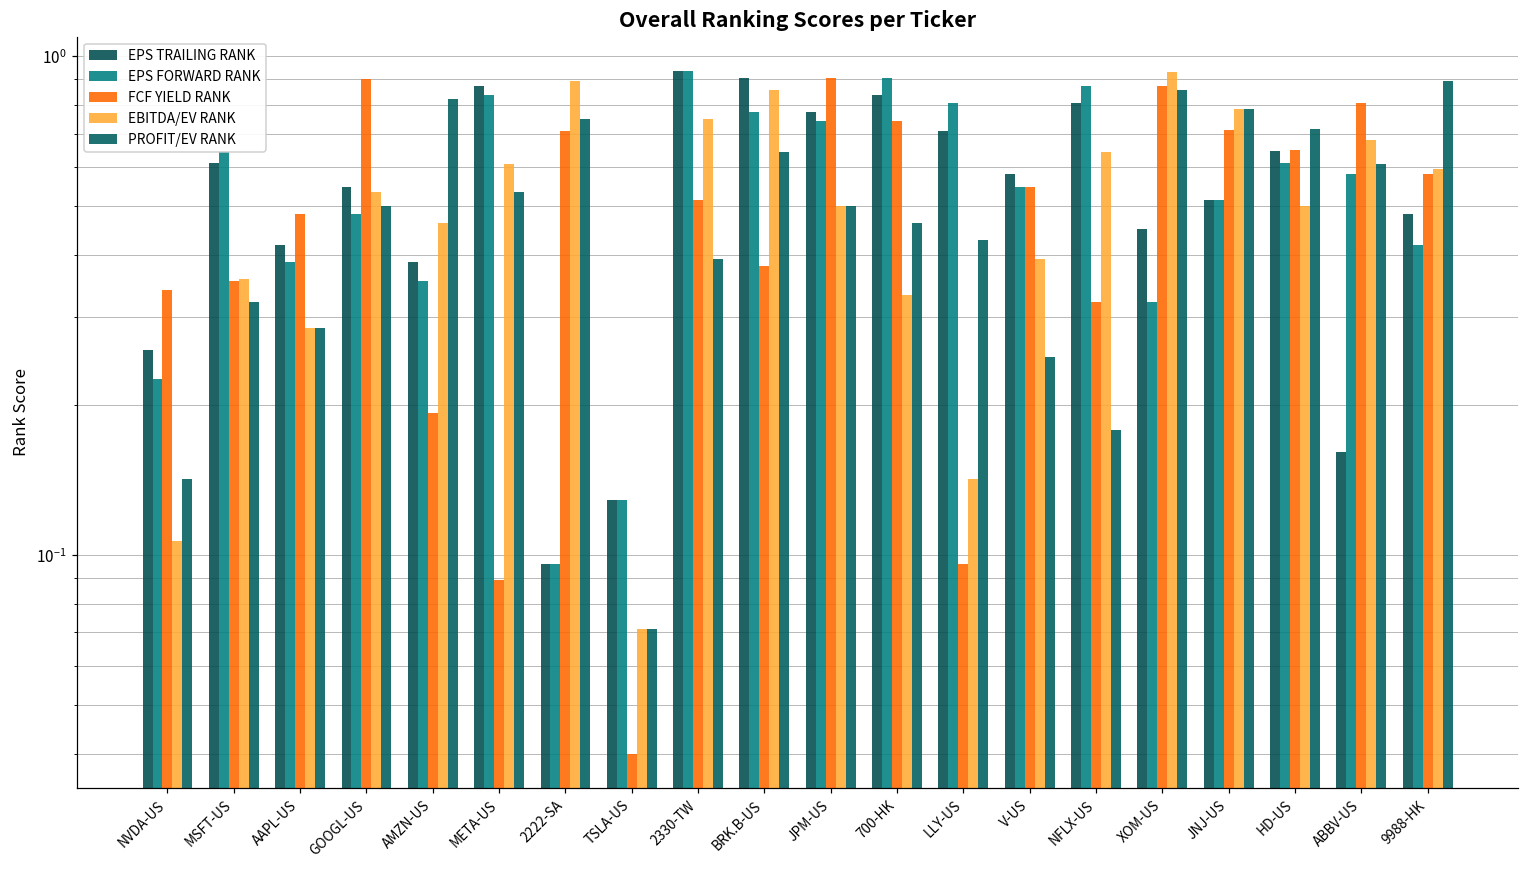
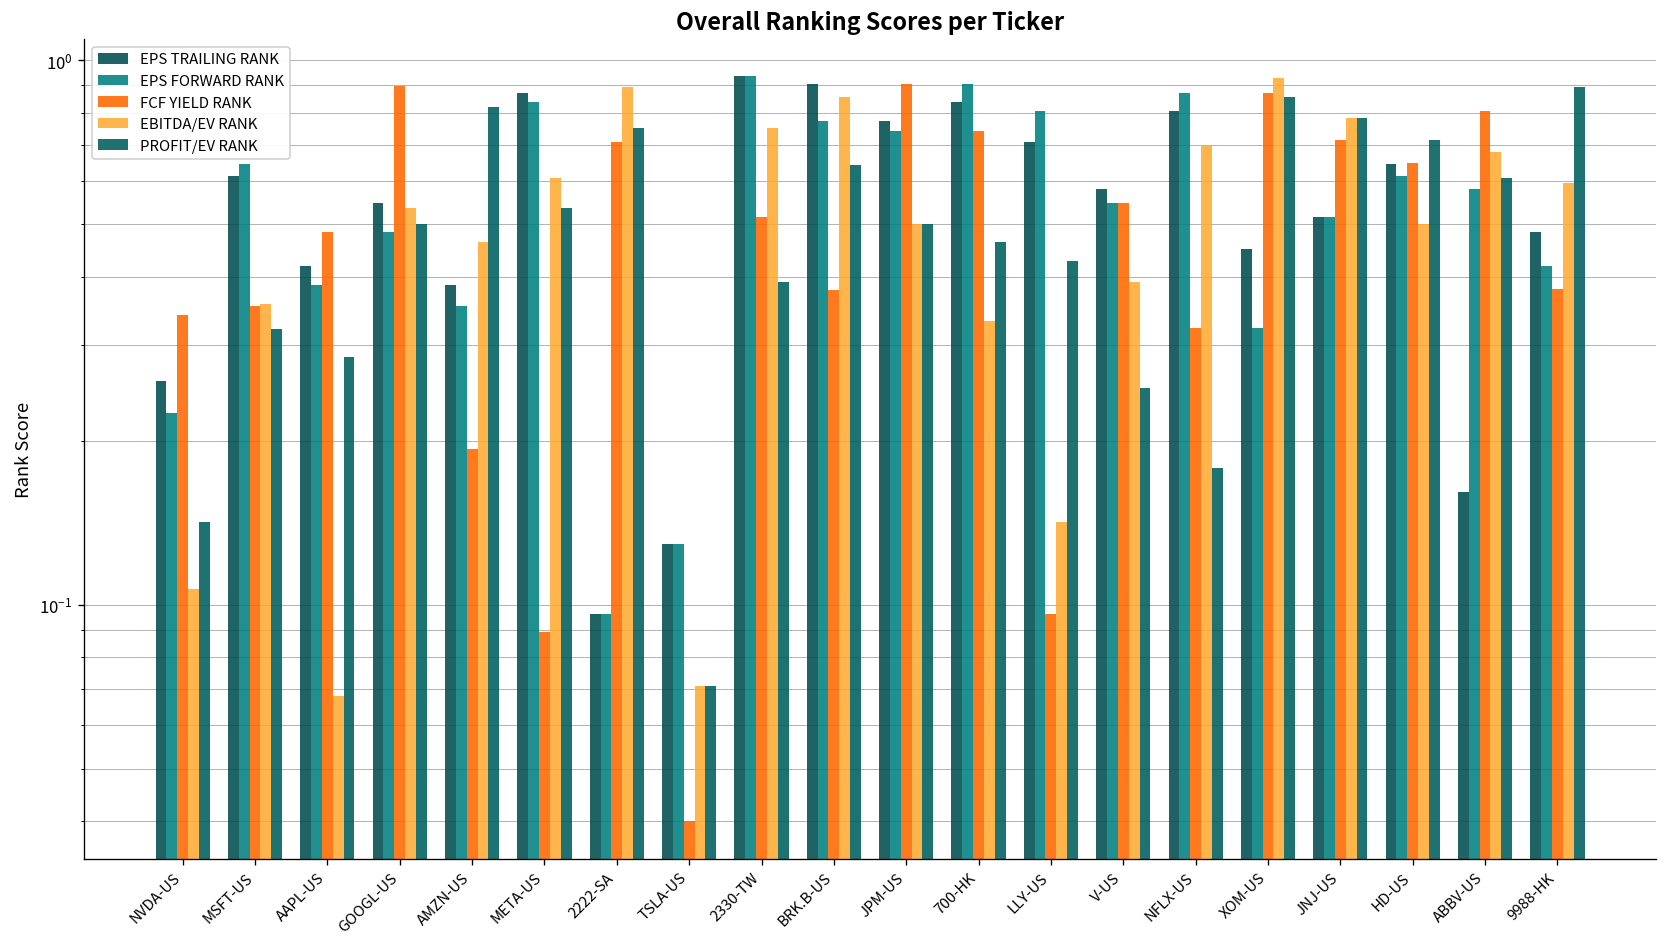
EBITDA/EV RANK, AAPL-US: 0.29 -> 0.068
EBITDA/EV RANK, NFLX-US: 0.64 -> 0.70
FCF YIELD RANK, 9988-HK: 0.58 -> 0.38
